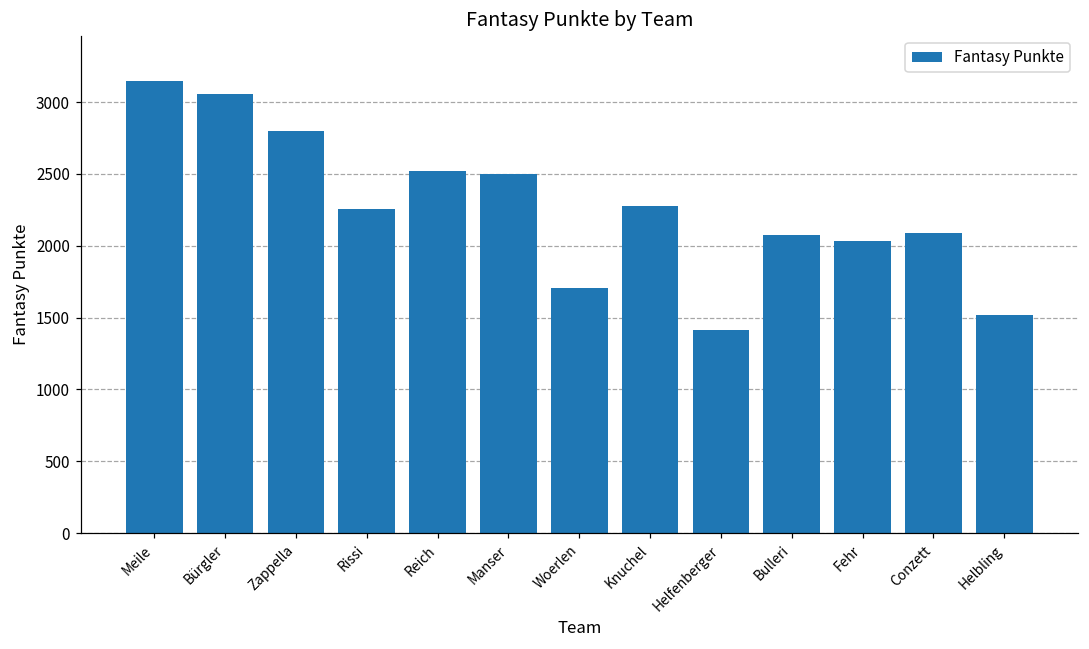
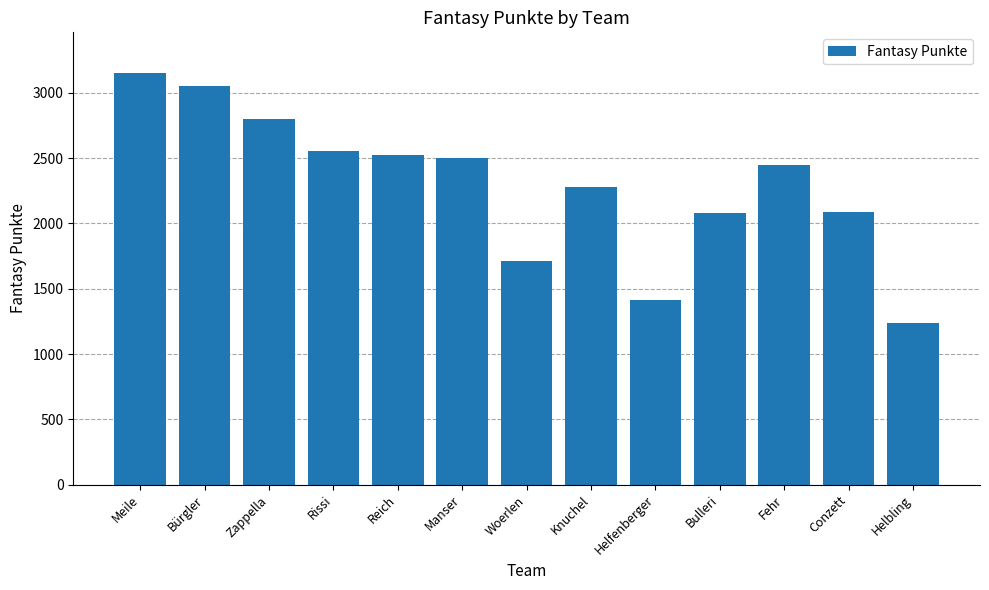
Rissi: 2250 -> 2550
Fehr: 2040 -> 2450
Helbling: 1520 -> 1230
